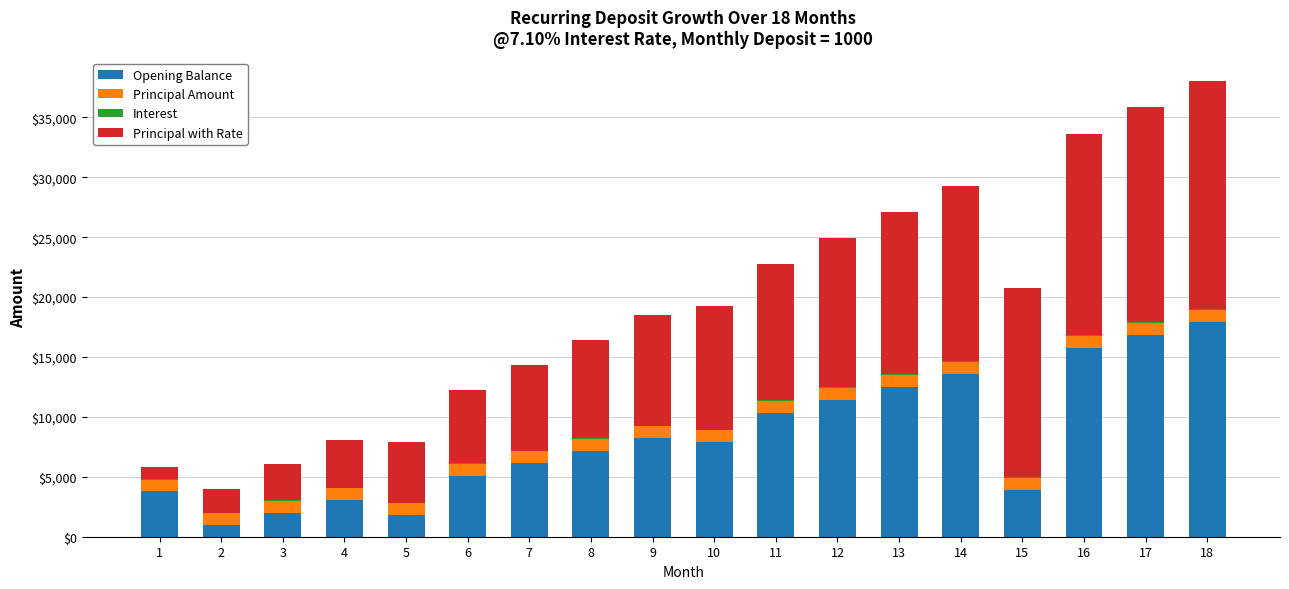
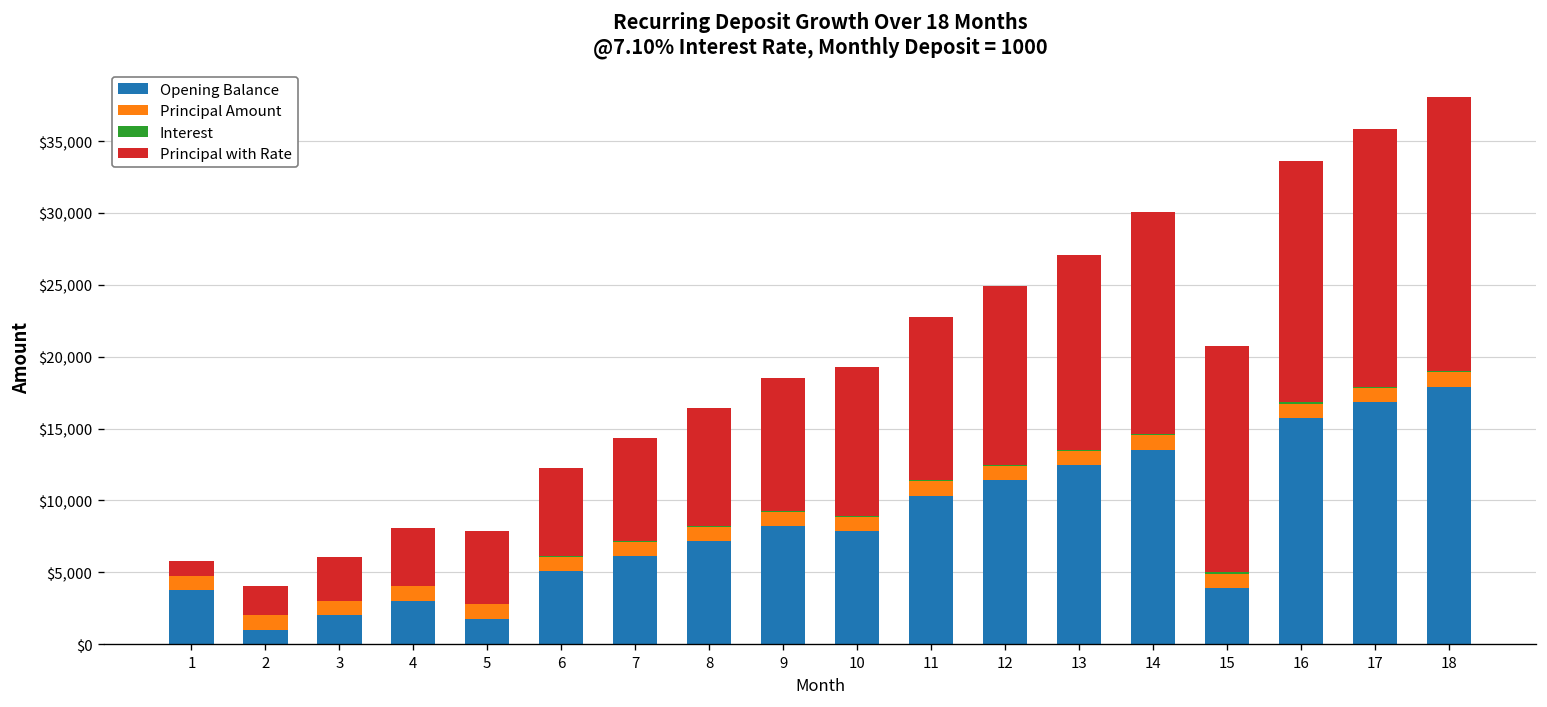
Principal with Rate, 14: $14,600 -> $15,400
